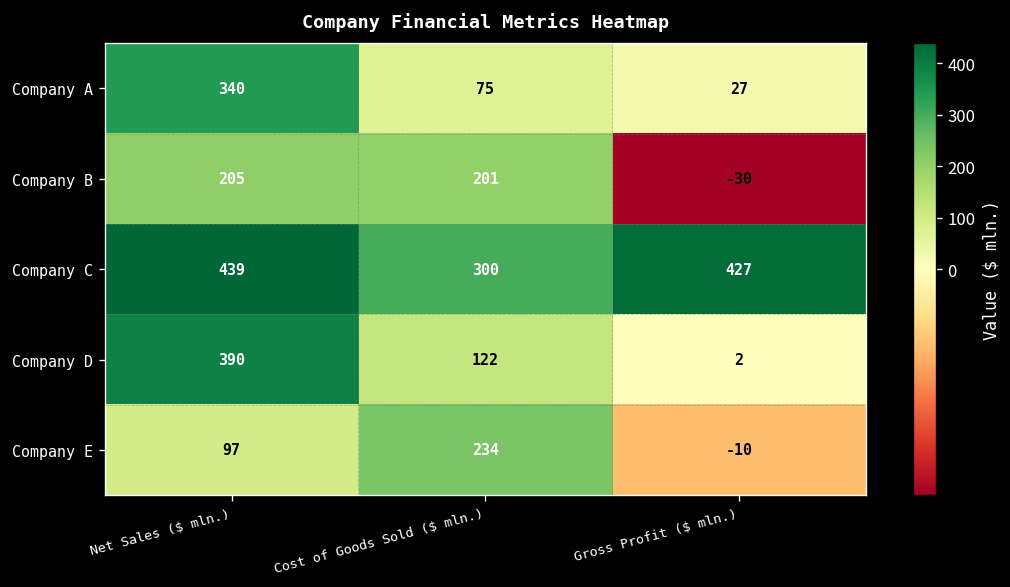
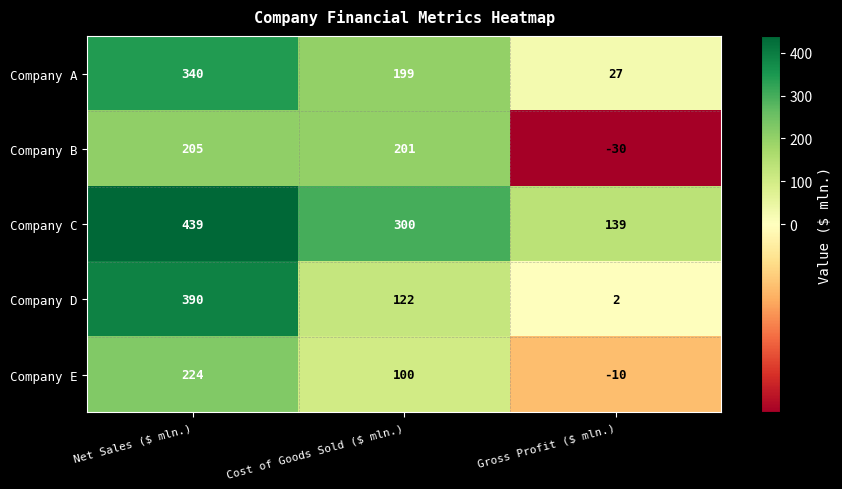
Company A, Cost of Goods Sold ($ mln.): 75 -> 199
Company C, Gross Profit ($ mln.): 427 -> 139
Company E, Net Sales ($ mln.): 97 -> 224
Company E, Cost of Goods Sold ($ mln.): 234 -> 100
